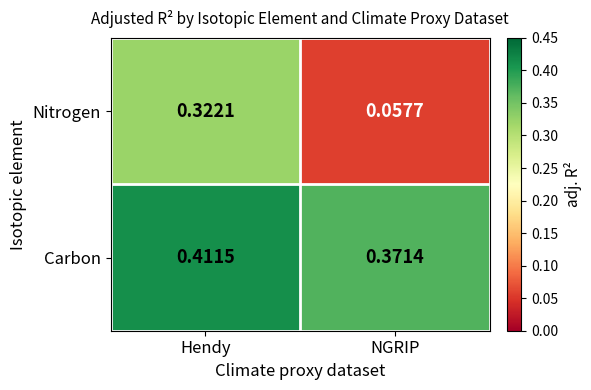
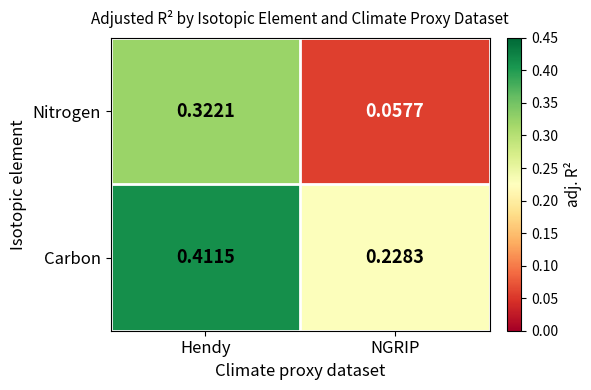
Carbon, NGRIP: 0.3714 -> 0.2283
